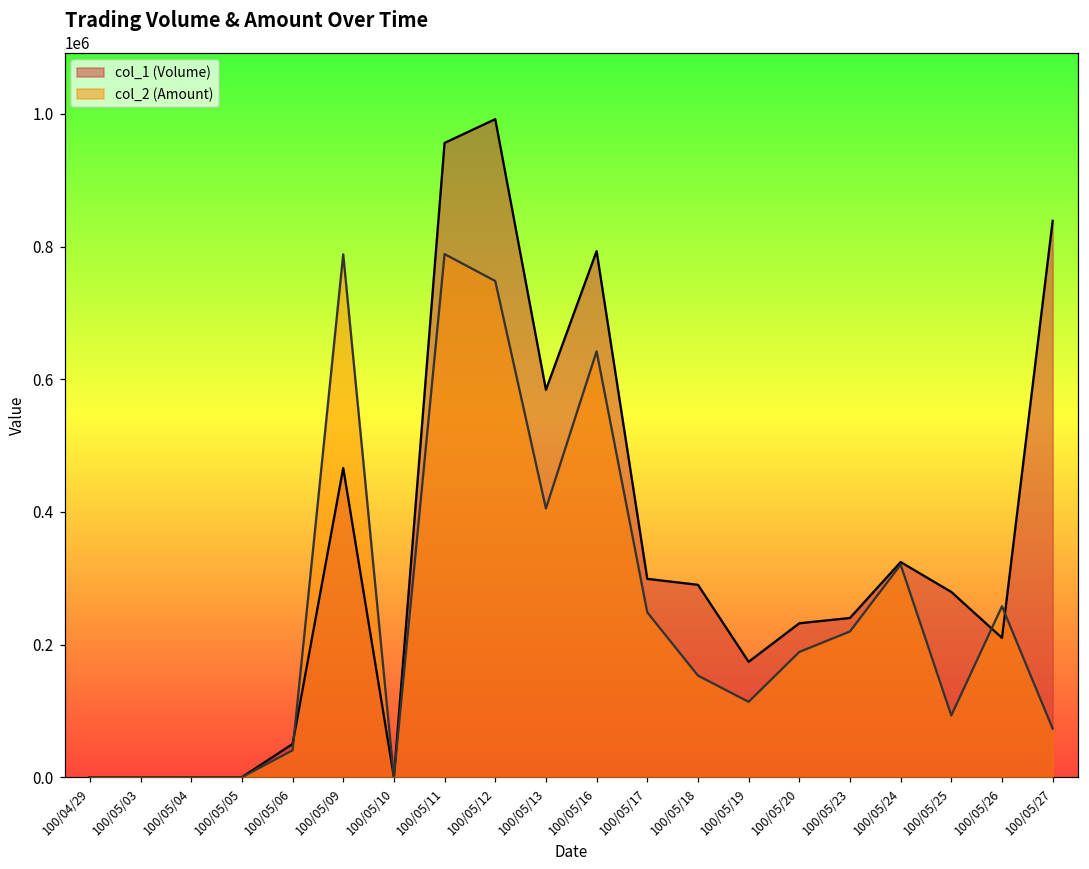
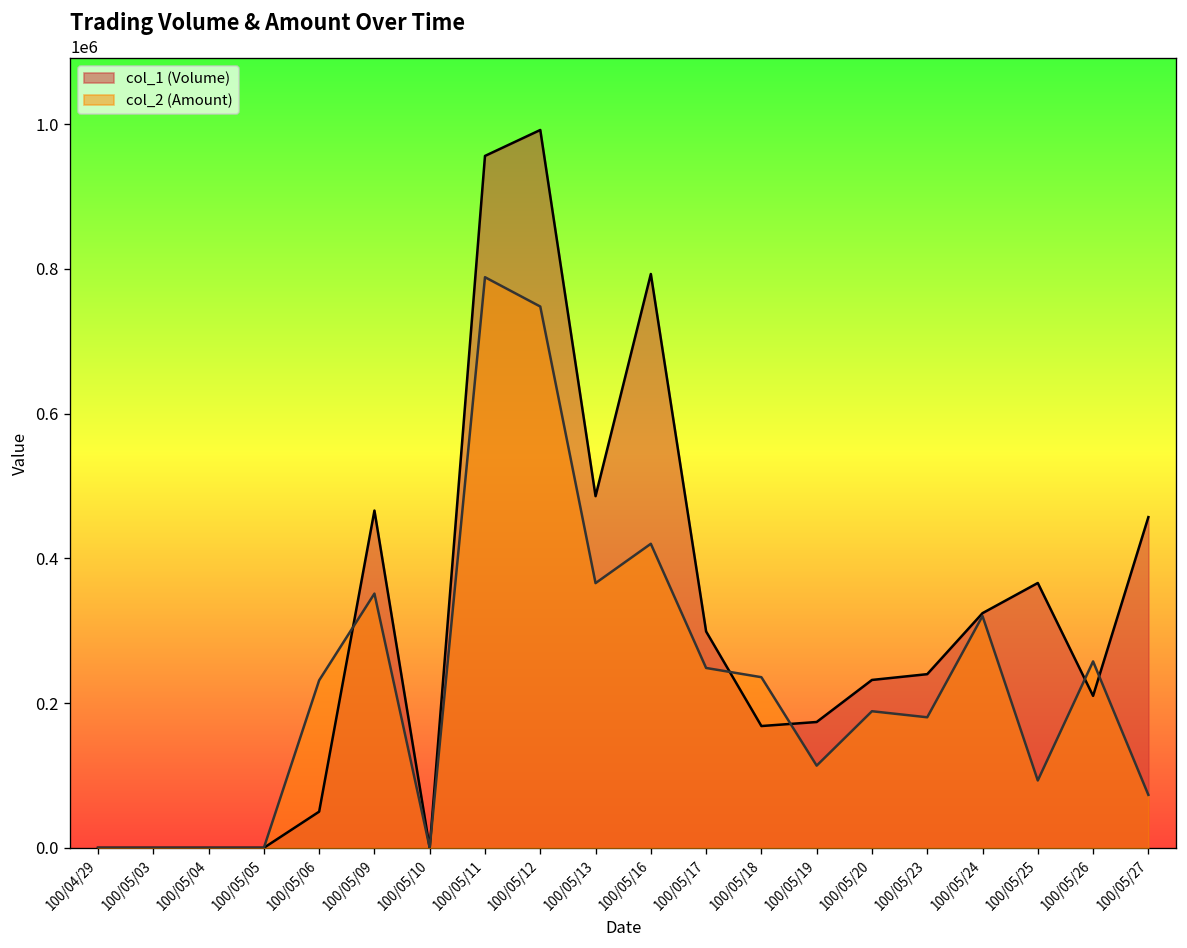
col_2 (Amount), 100/05/06: 40000 -> 230000
col_2 (Amount), 100/05/09: 790000 -> 350000
col_1 (Volume), 100/05/13: 580000 -> 490000
col_2 (Amount), 100/05/13: 410000 -> 370000
col_2 (Amount), 100/05/16: 640000 -> 420000
col_1 (Volume), 100/05/18: 290000 -> 170000
col_2 (Amount), 100/05/18: 150000 -> 240000
col_2 (Amount), 100/05/23: 220000 -> 180000
col_1 (Volume), 100/05/25: 280000 -> 370000
col_1 (Volume), 100/05/27: 840000 -> 460000
